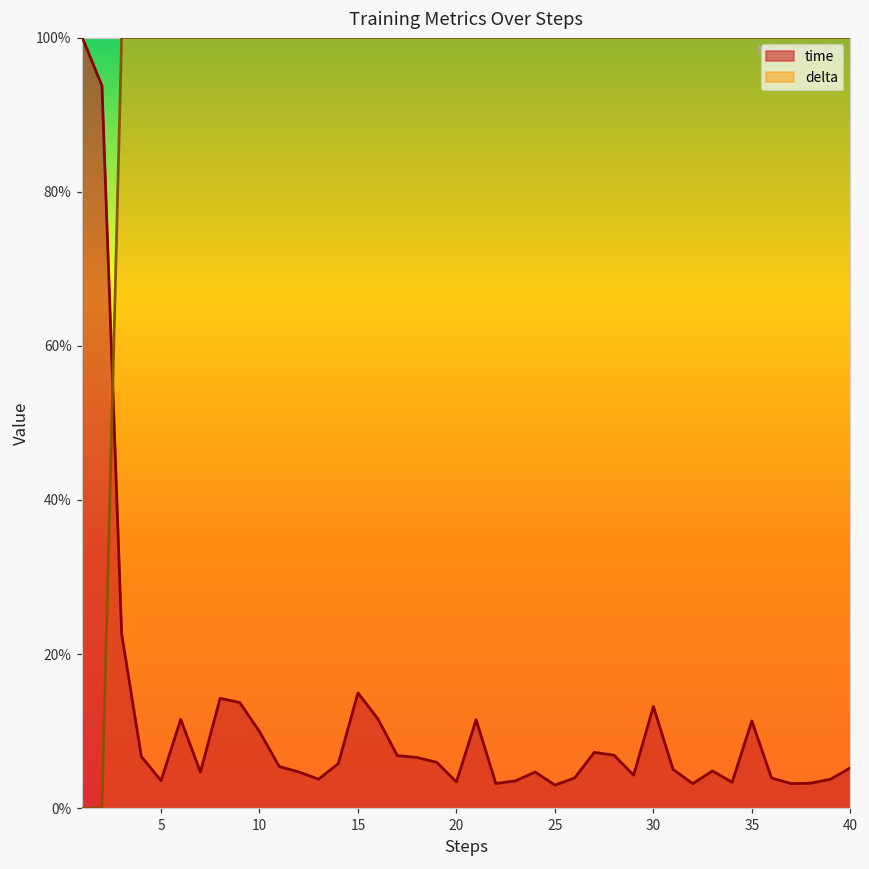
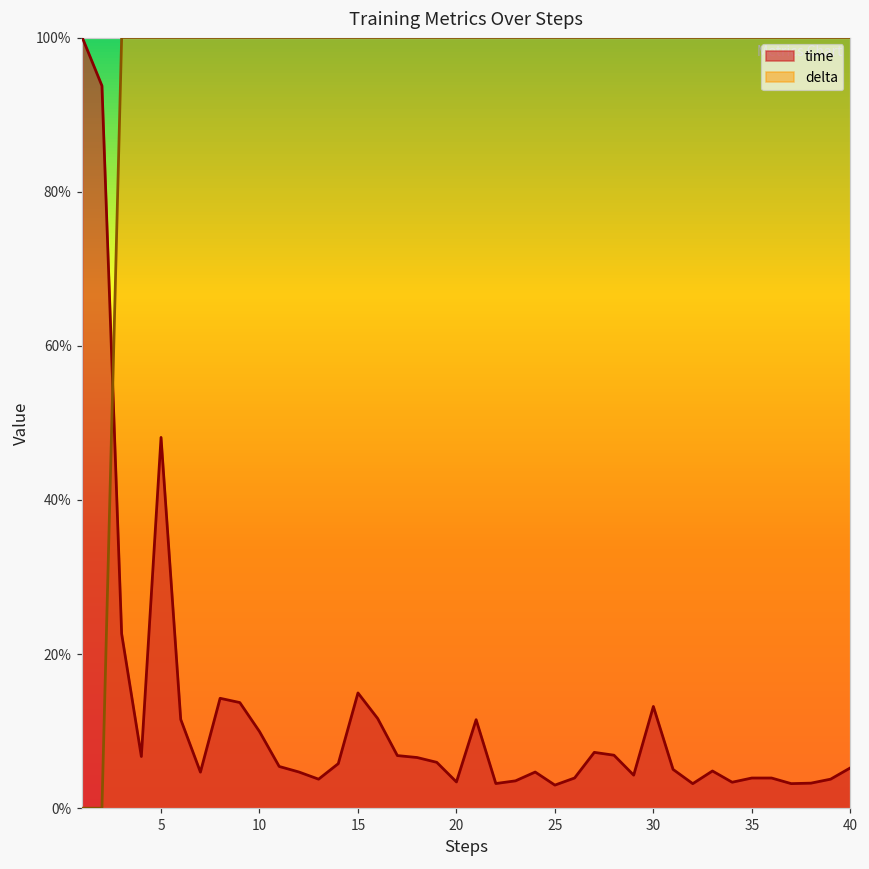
time, 5: 4% -> 48%
time, 35: 11% -> 4%
